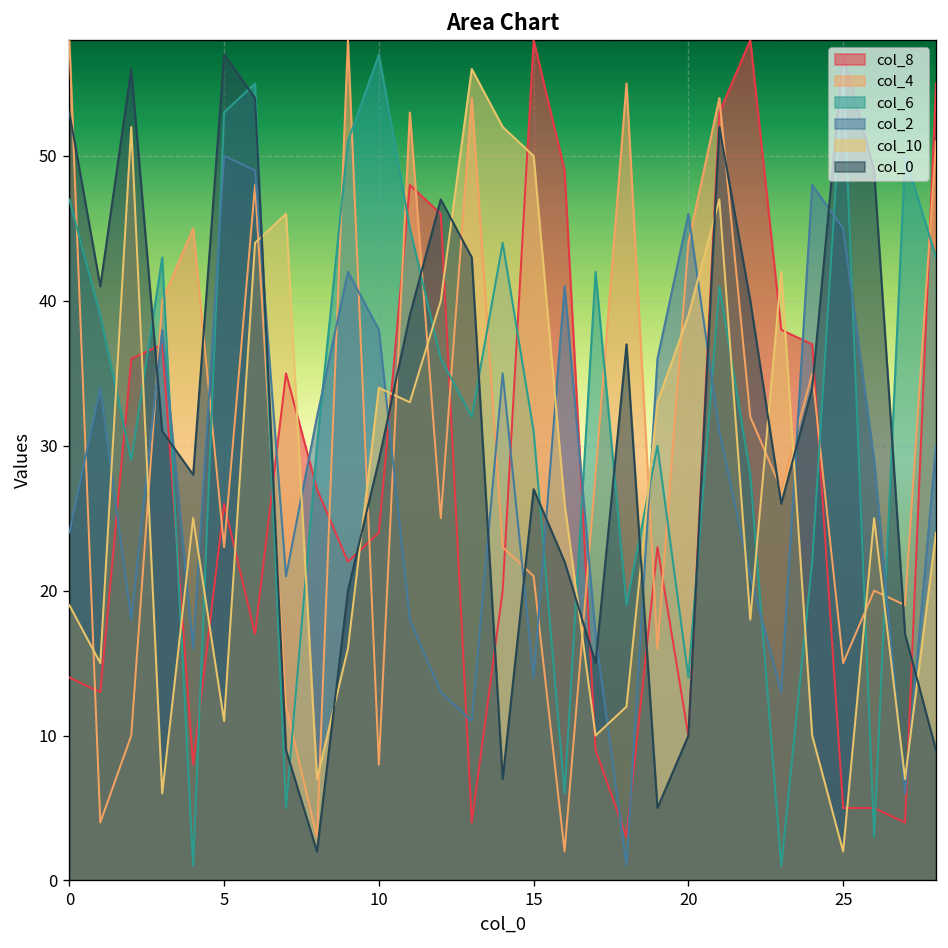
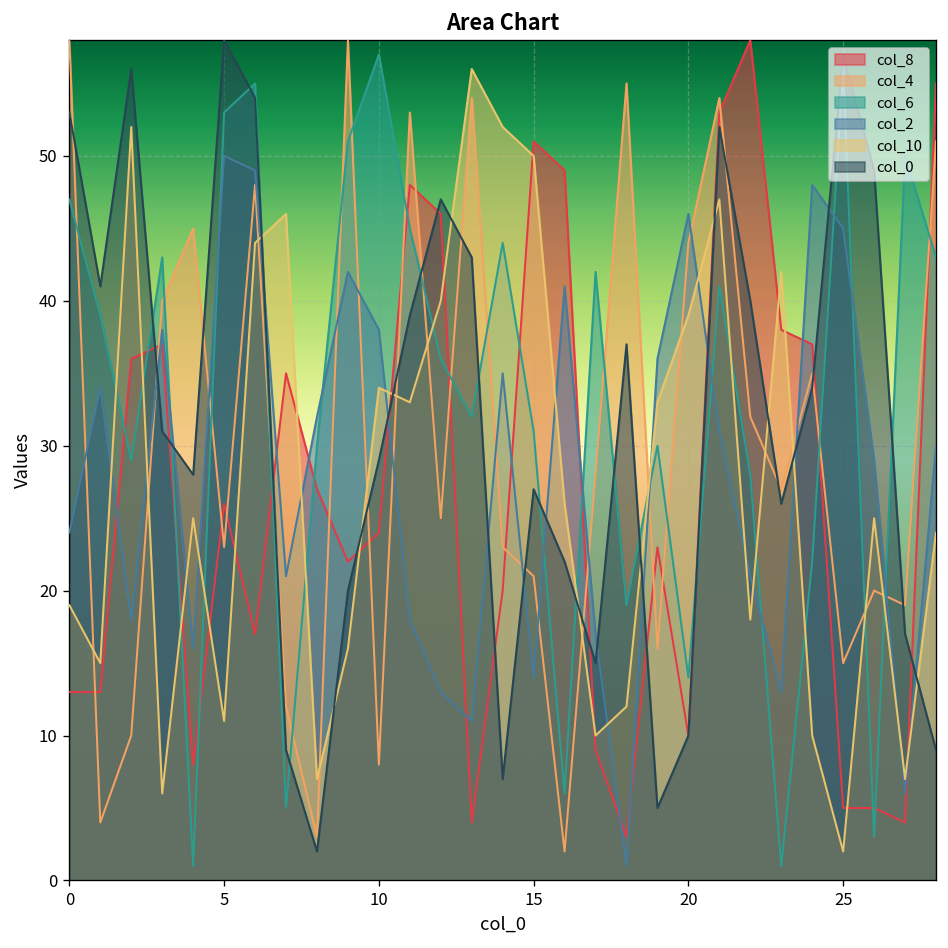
col_8, 0: 14 -> 13
col_0, 5: 57 -> 58
col_8, 15: 58 -> 51
